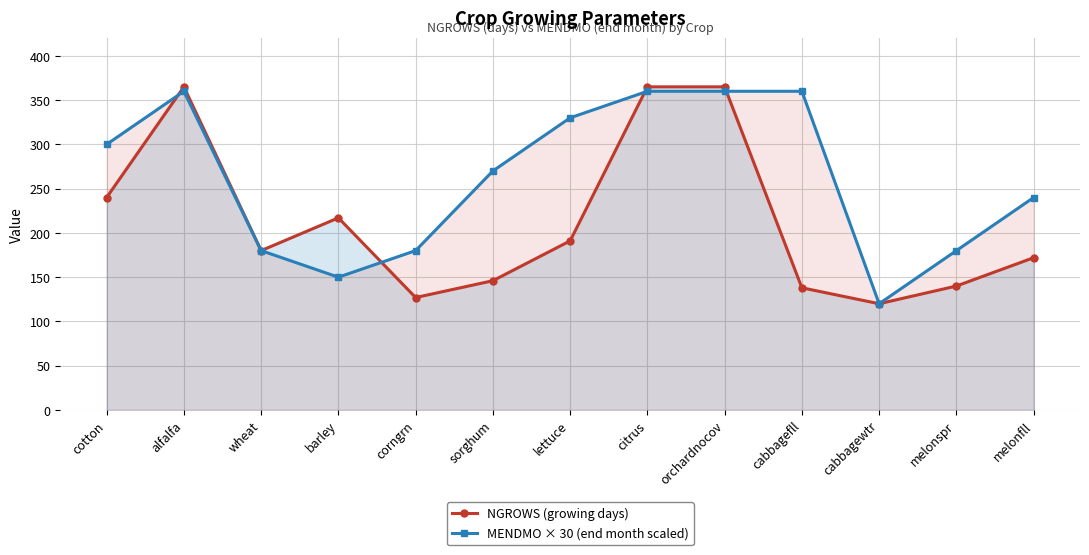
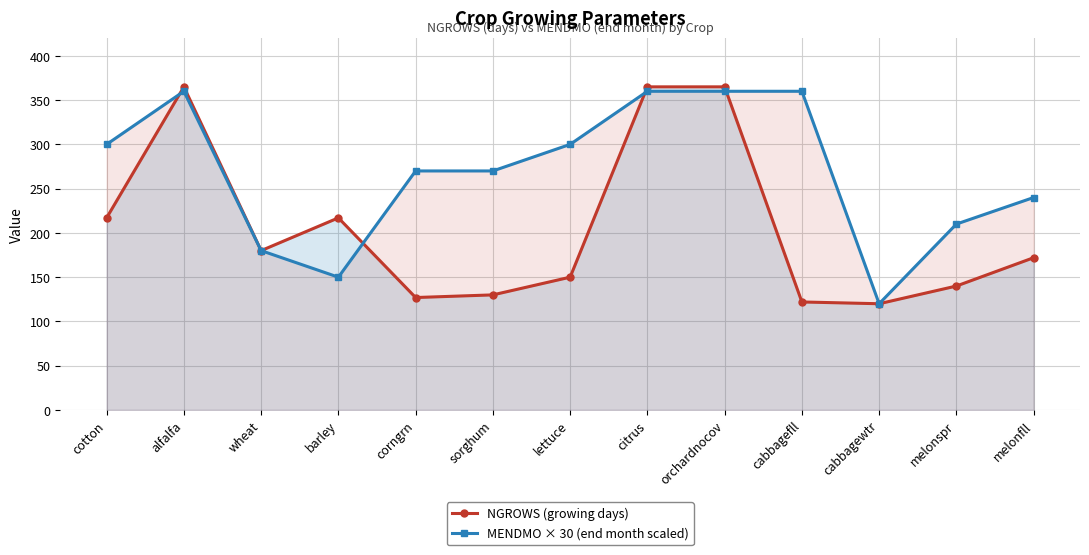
NGROWS (growing days), cotton: 240 -> 220
MENDMO × 30 (end month scaled), corngrn: 180 -> 270
NGROWS (growing days), sorghum: 150 -> 130
NGROWS (growing days), lettuce: 190 -> 150
MENDMO × 30 (end month scaled), lettuce: 330 -> 300
NGROWS (growing days), cabbagefll: 140 -> 120
MENDMO × 30 (end month scaled), melonspr: 180 -> 210
